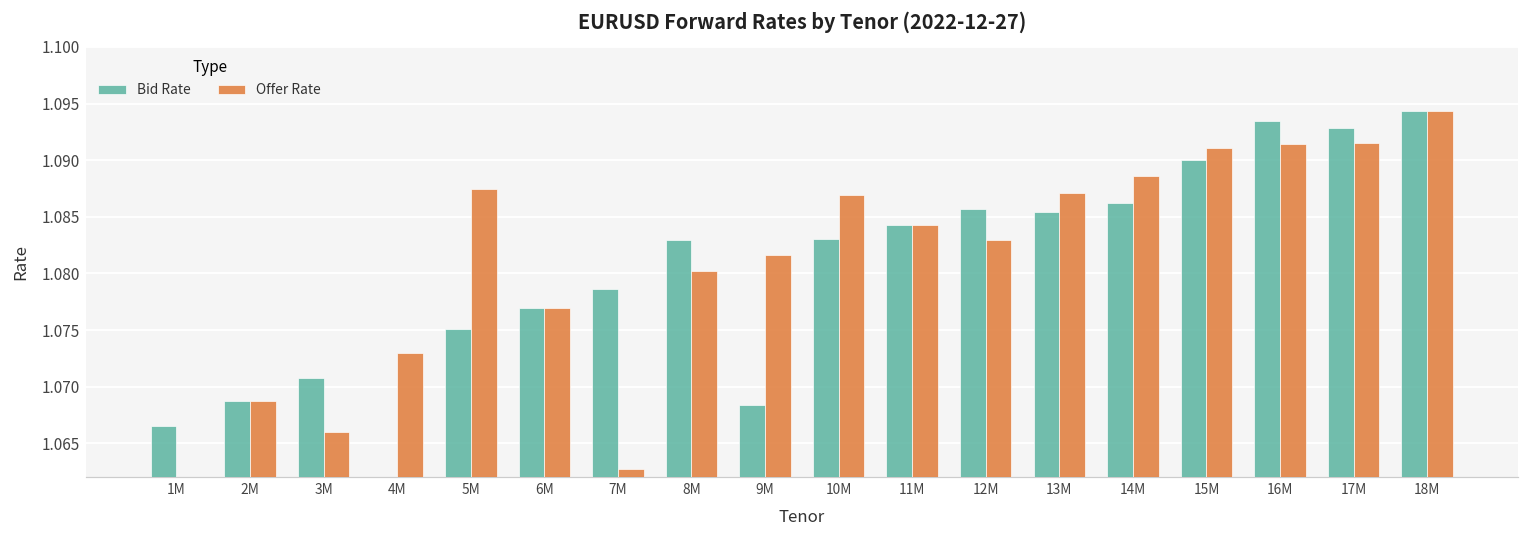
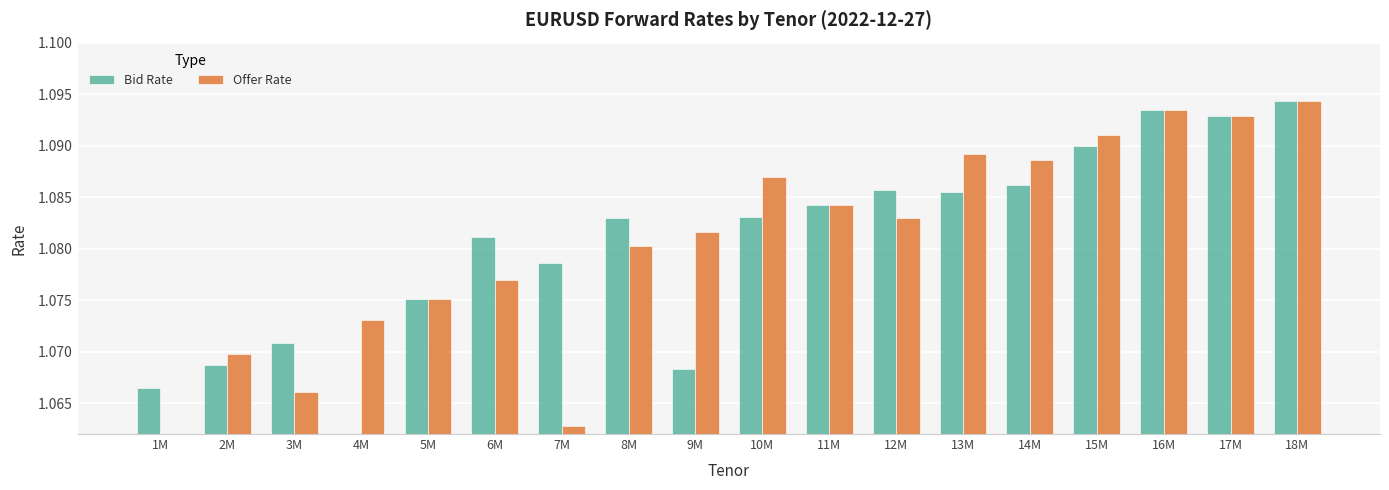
Offer Rate, 2M: 1.0687 -> 1.0698
Offer Rate, 5M: 1.0874 -> 1.0751
Bid Rate, 6M: 1.0769 -> 1.0811
Offer Rate, 13M: 1.0871 -> 1.0892
Offer Rate, 16M: 1.0914 -> 1.0934
Offer Rate, 17M: 1.0915 -> 1.0929
